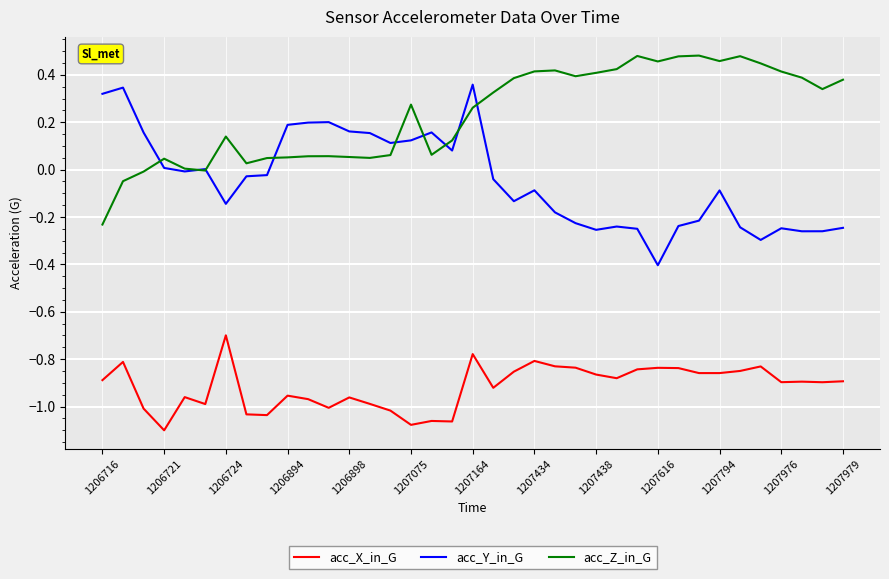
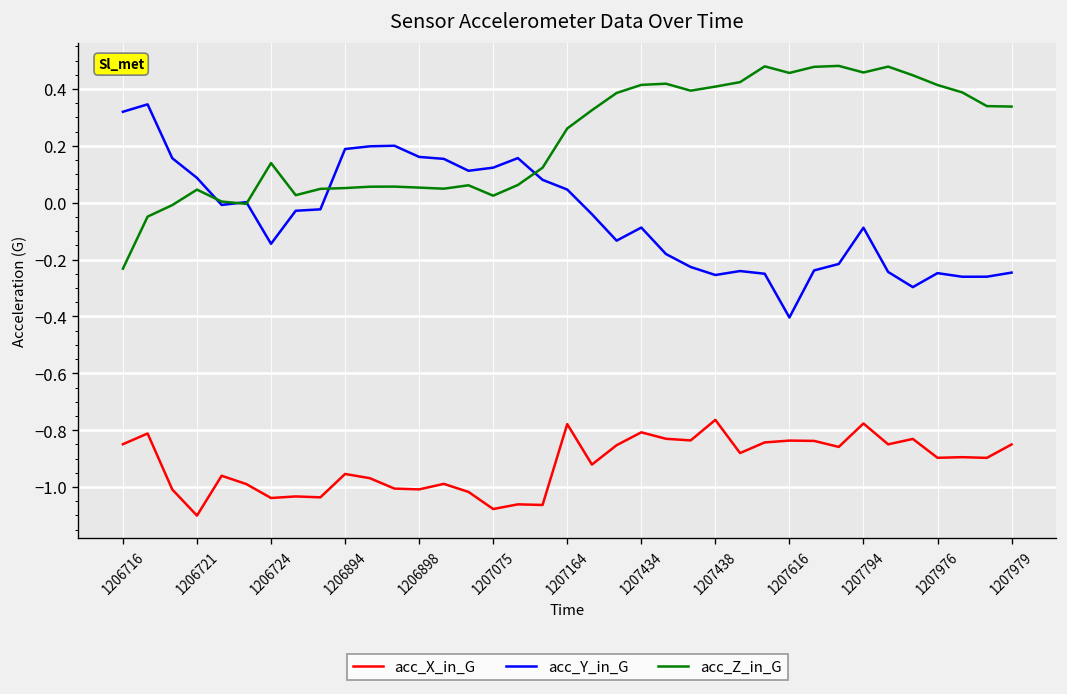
acc_X_in_G, 1206716: -0.89 -> -0.85
acc_Y_in_G, 1206721: 0.01 -> 0.09
acc_X_in_G, 1206724: -0.70 -> -1.04
acc_X_in_G, 1206898: -0.96 -> -1.01
acc_Z_in_G, 1207075: 0.27 -> 0.02
acc_Y_in_G, 1207164: 0.36 -> 0.05
acc_X_in_G, 1207438: -0.86 -> -0.76
acc_X_in_G, 1207794: -0.86 -> -0.78
acc_X_in_G, 1207979: -0.89 -> -0.85
acc_Z_in_G, 1207979: 0.38 -> 0.34
